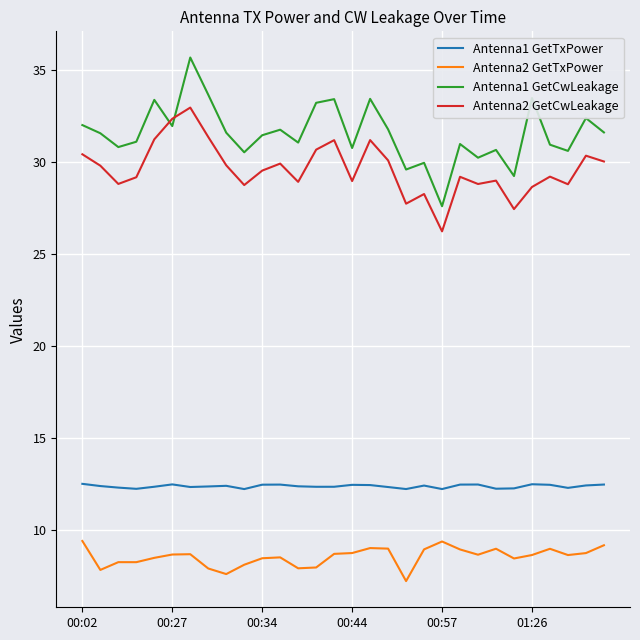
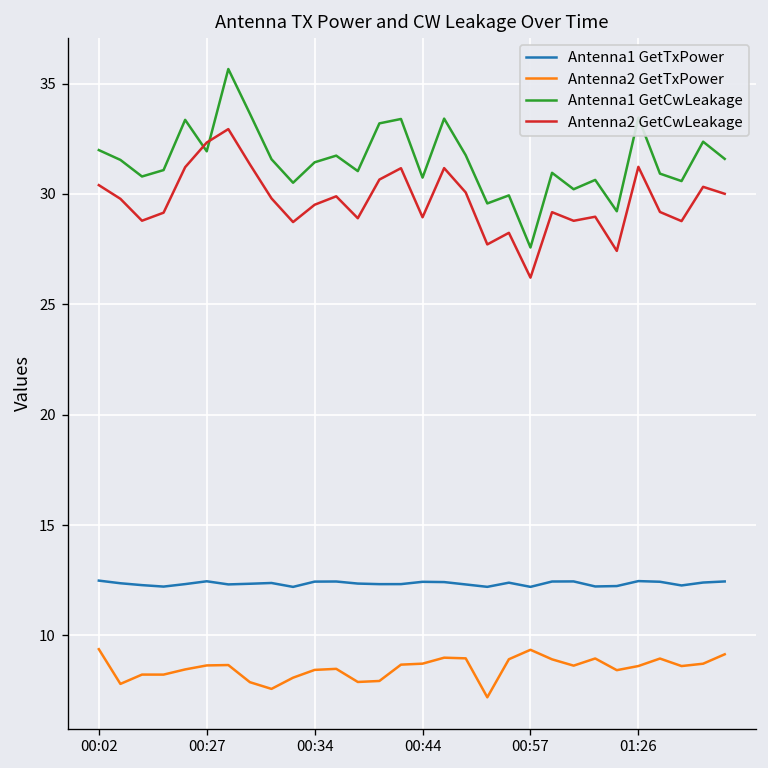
Antenna2 GetCwLeakage, 01:26: 28.6 -> 31.2
